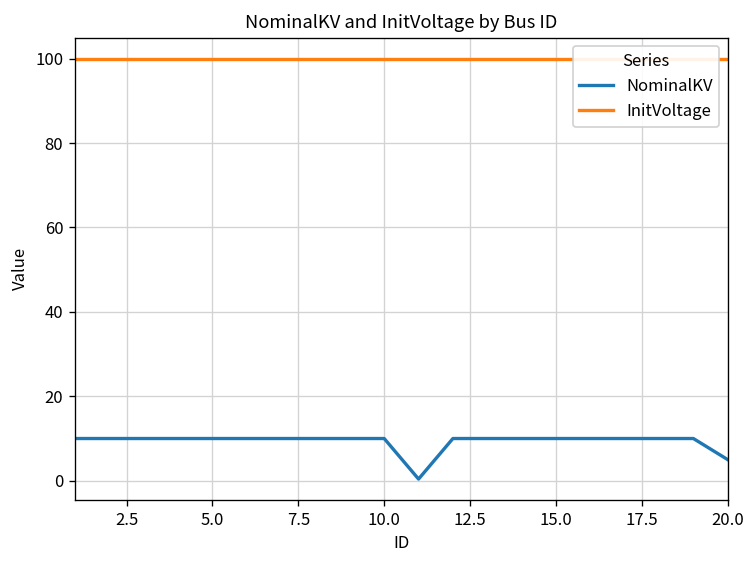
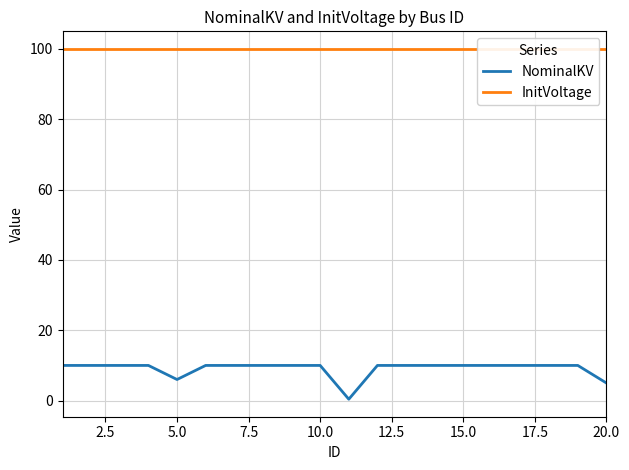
NominalKV, 5.0: 10 -> 6
